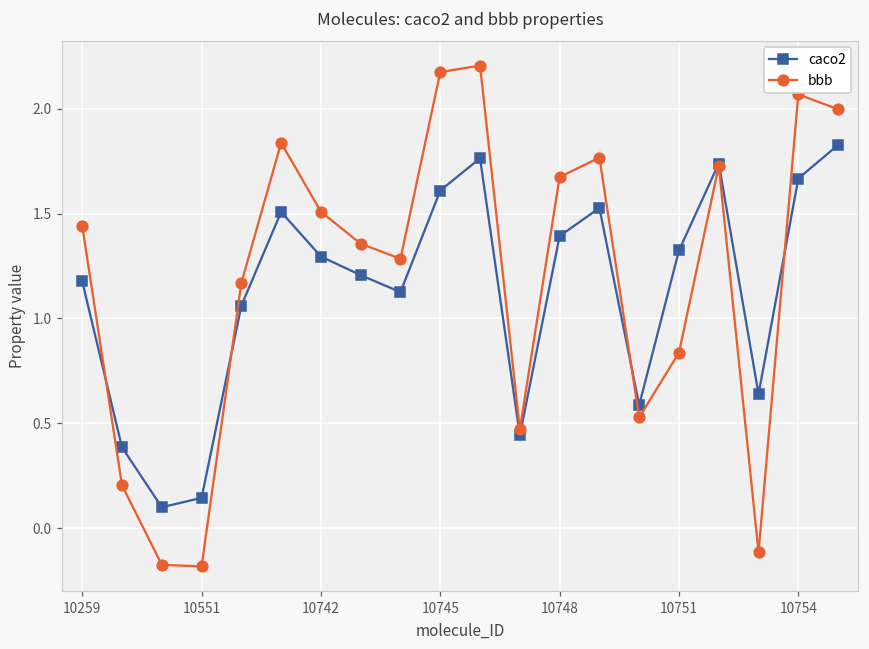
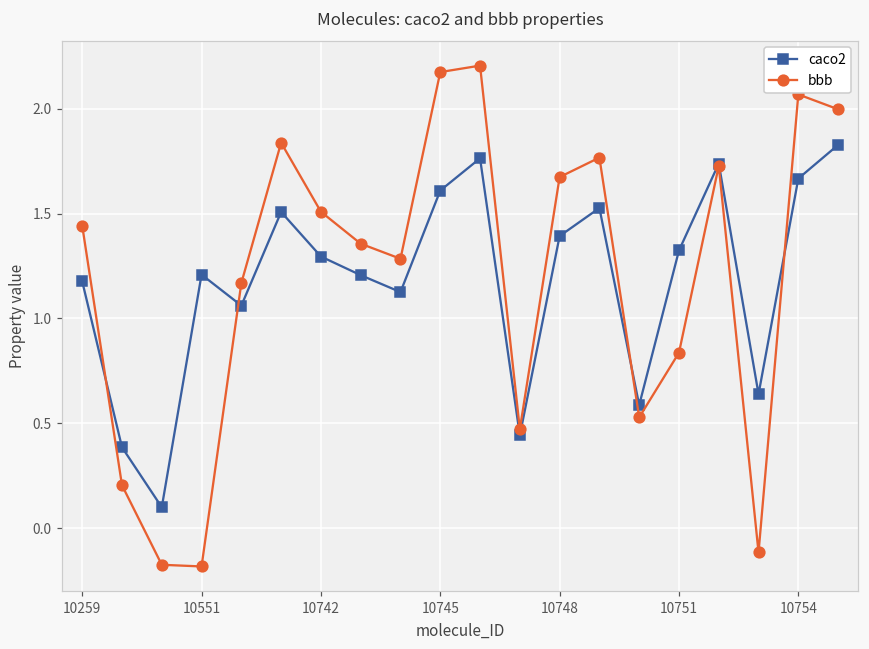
caco2, 10551: 0.15 -> 1.21
